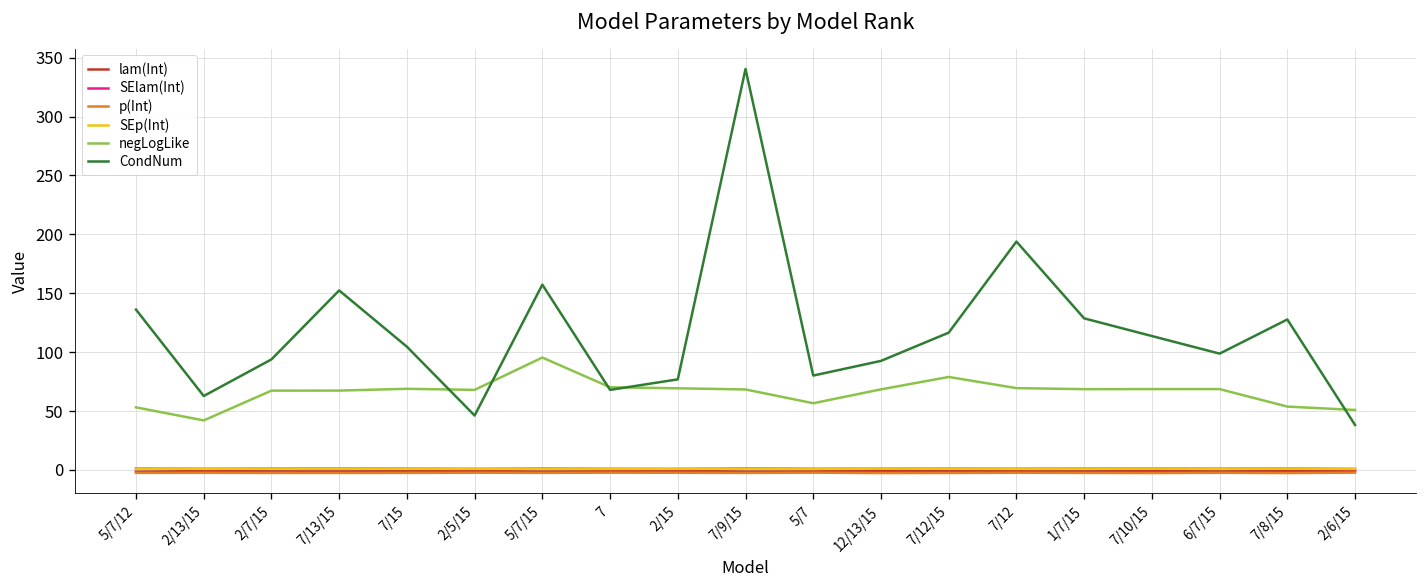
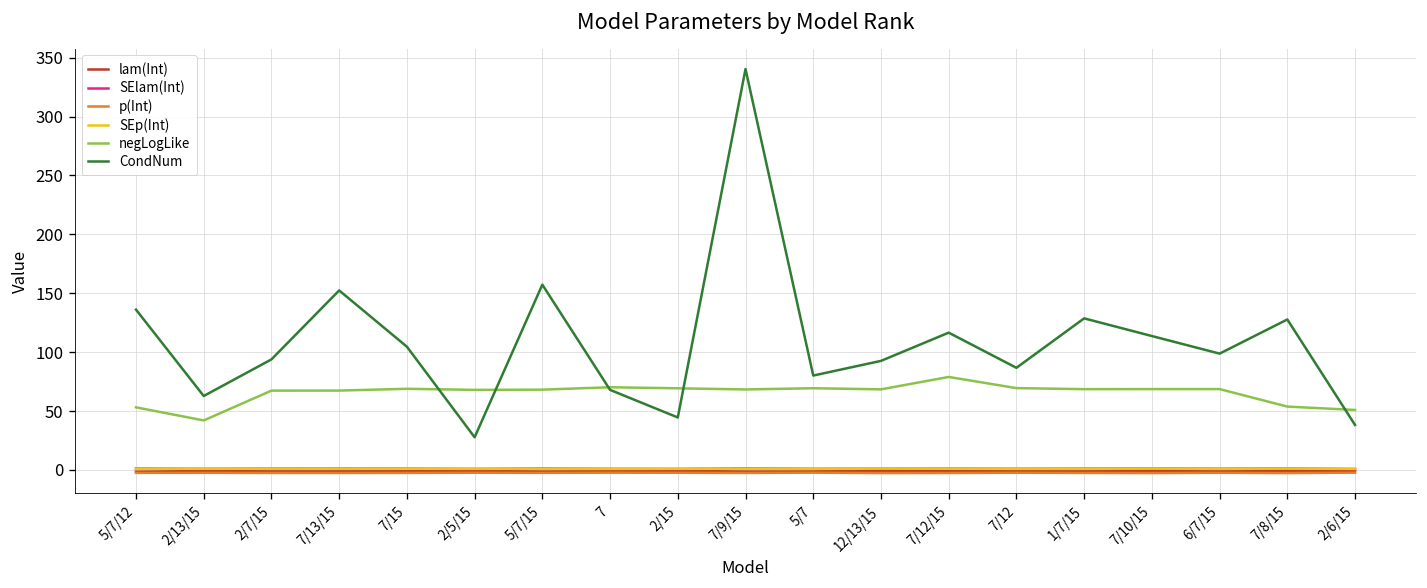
CondNum, 2/5/15: 50 -> 30
negLogLike, 5/7/15: 100 -> 70
CondNum, 2/15: 80 -> 40
negLogLike, 5/7: 60 -> 70
CondNum, 7/12: 190 -> 90
